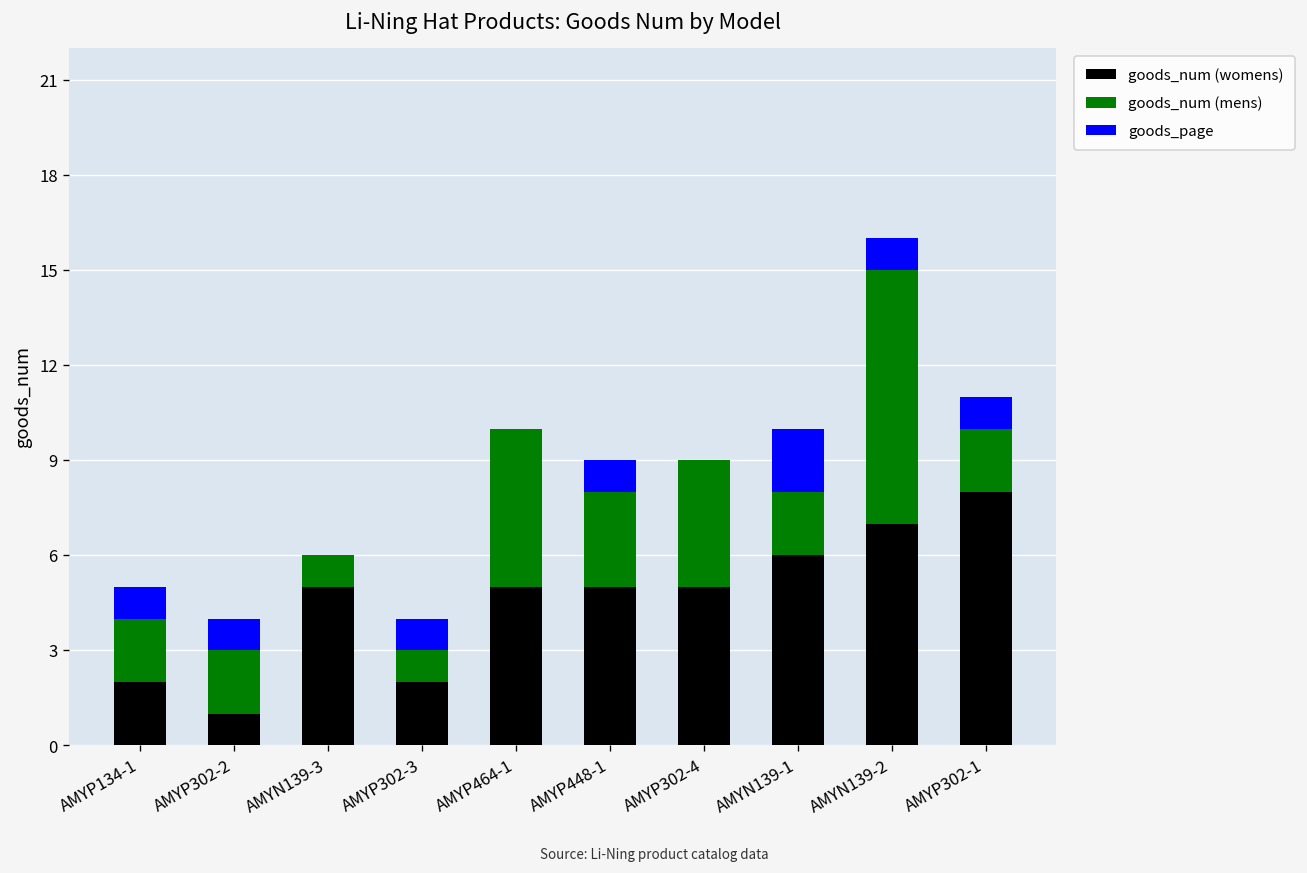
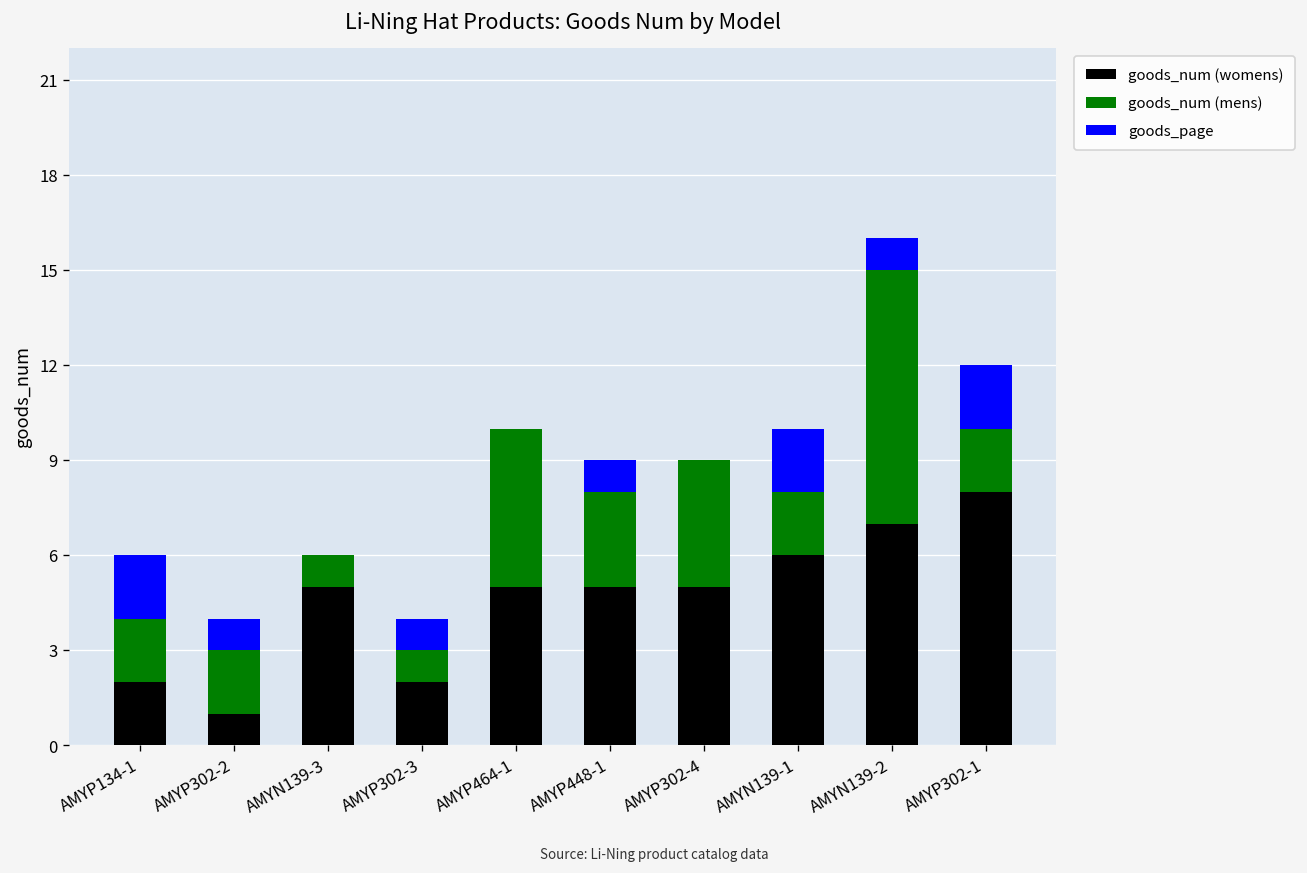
goods_page, AMYP134-1: 1 -> 2
goods_page, AMYP302-1: 1 -> 2
